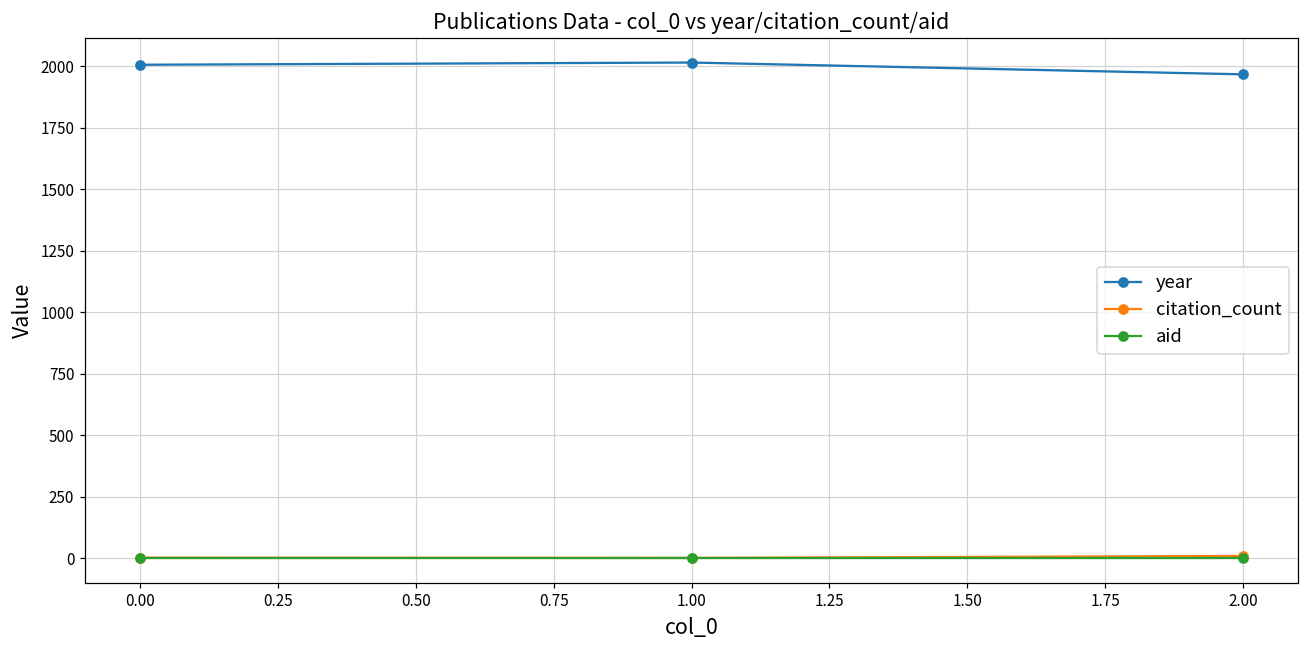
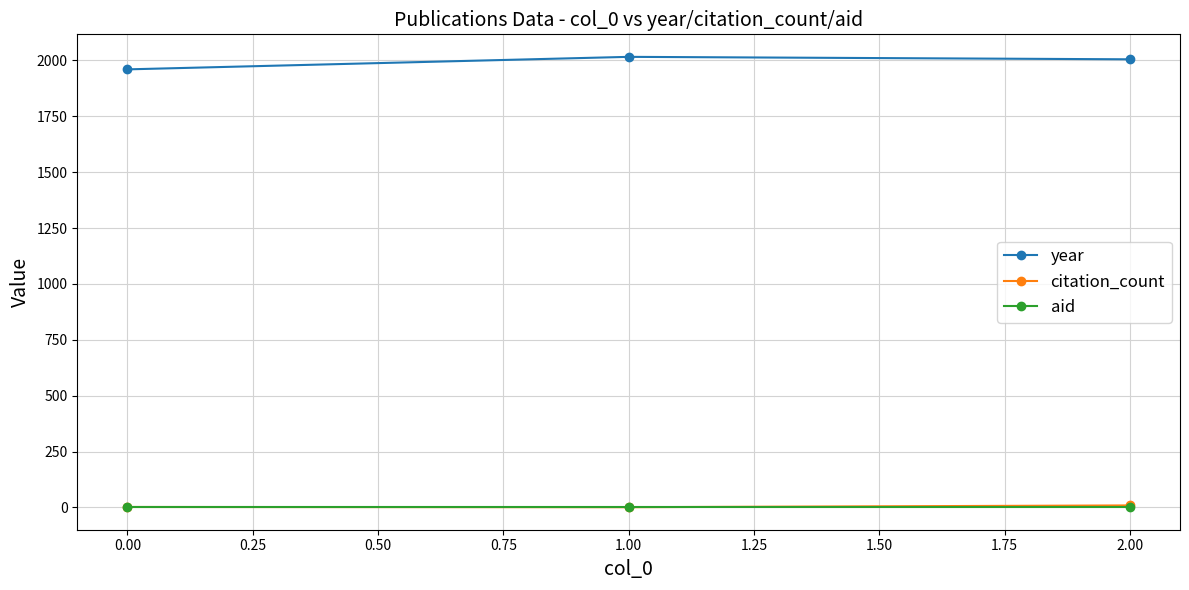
year, 0.00: 2010 -> 1960
year, 2.00: 1970 -> 2010
